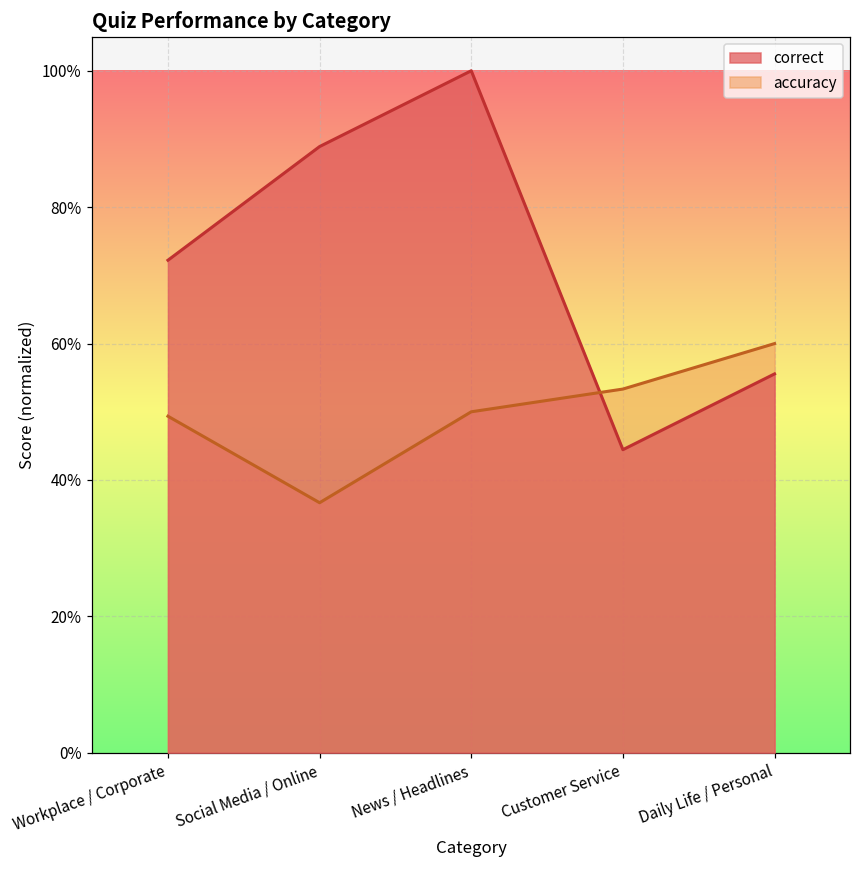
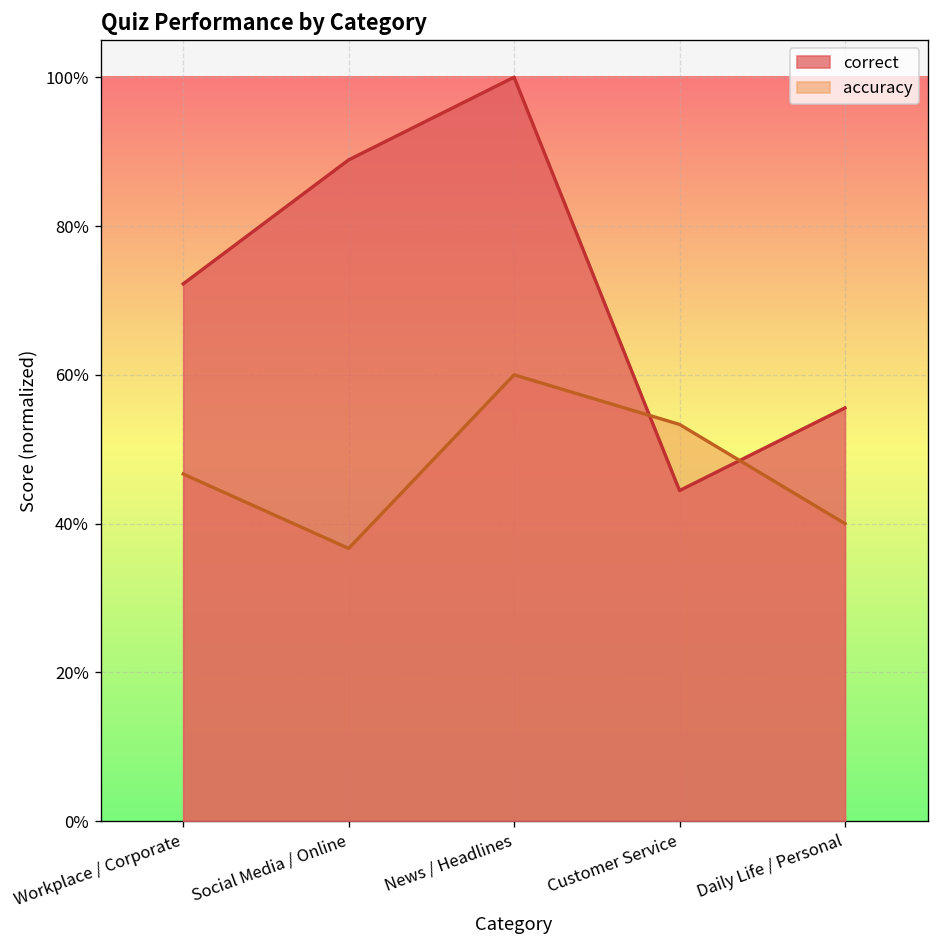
accuracy, Workplace / Corporate: 49% -> 47%
accuracy, News / Headlines: 50% -> 60%
accuracy, Daily Life / Personal: 60% -> 40%
